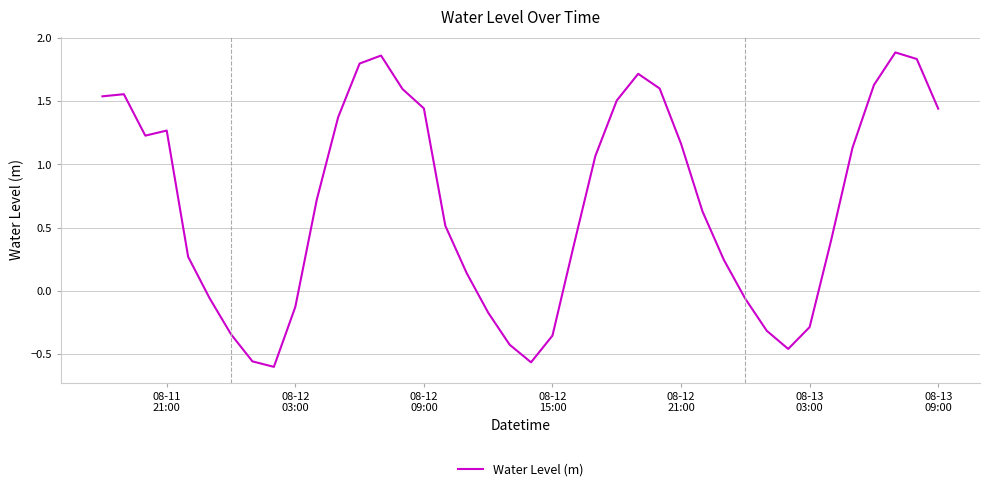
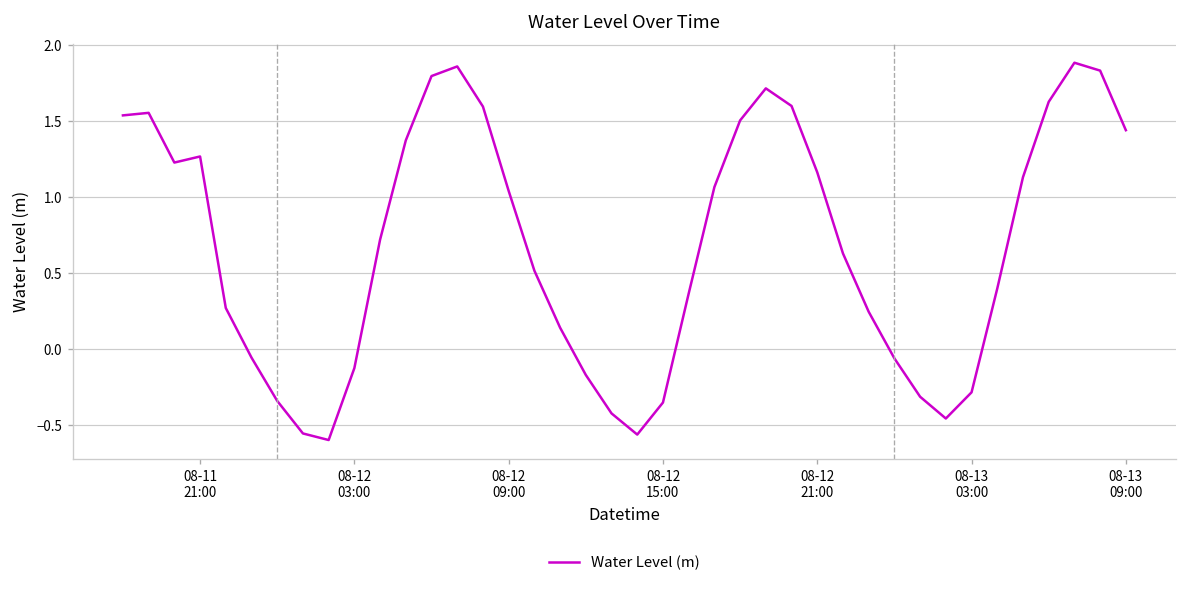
08-12 09:00: 1.44 -> 1.04
